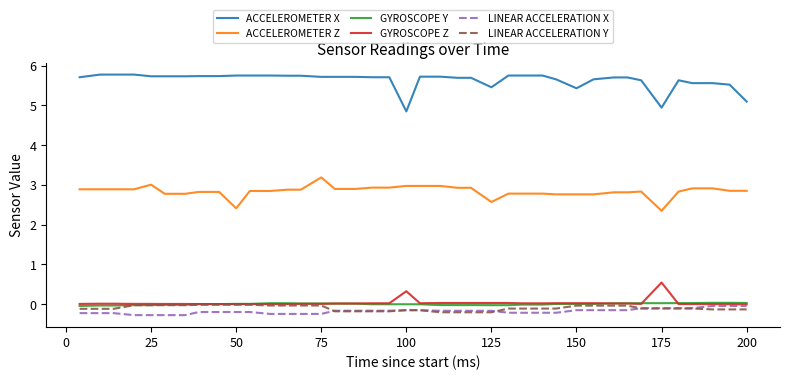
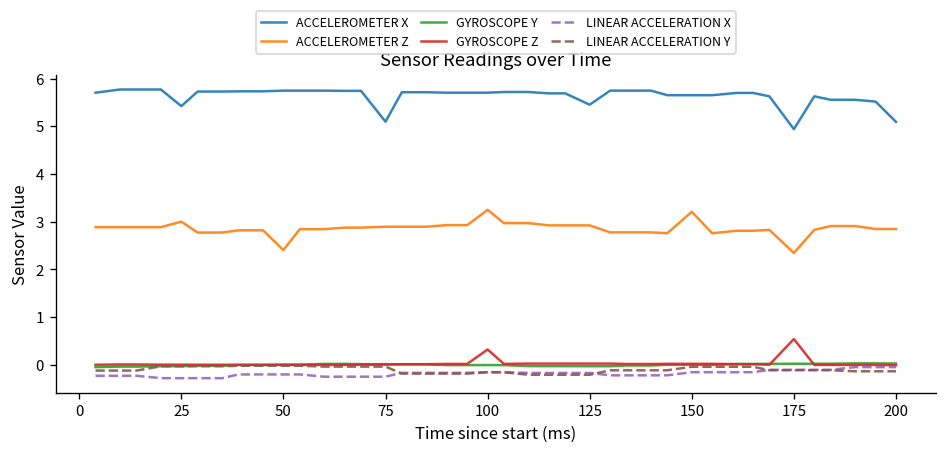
ACCELEROMETER X, 25: 5.7 -> 5.4
ACCELEROMETER X, 75: 5.7 -> 5.1
ACCELEROMETER Z, 75: 3.2 -> 2.9
ACCELEROMETER X, 100: 4.8 -> 5.7
ACCELEROMETER Z, 100: 3.0 -> 3.3
ACCELEROMETER Z, 125: 2.6 -> 2.9
ACCELEROMETER X, 150: 5.4 -> 5.7
ACCELEROMETER Z, 150: 2.8 -> 3.2
